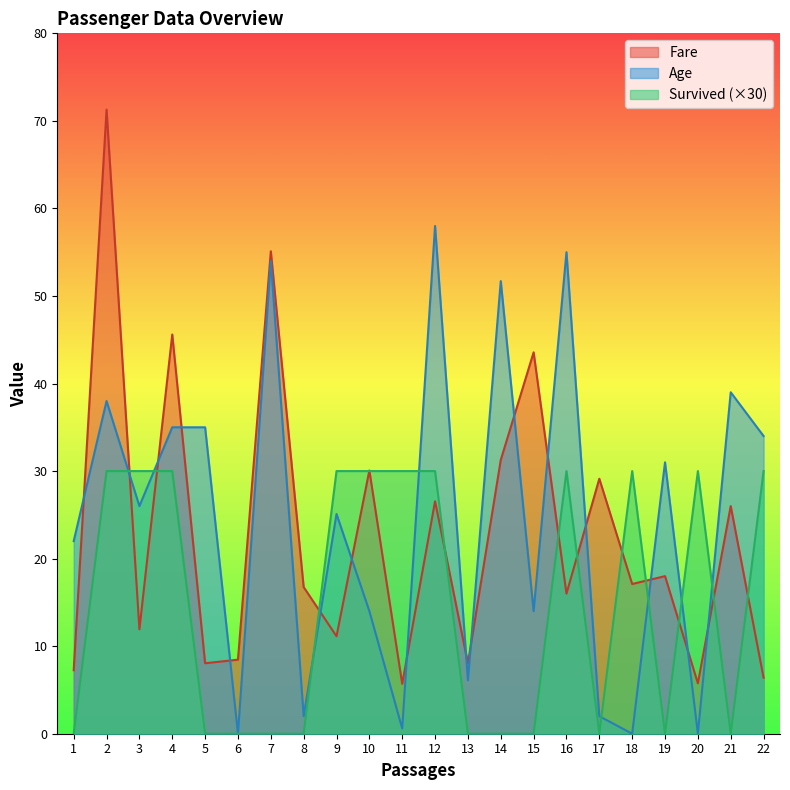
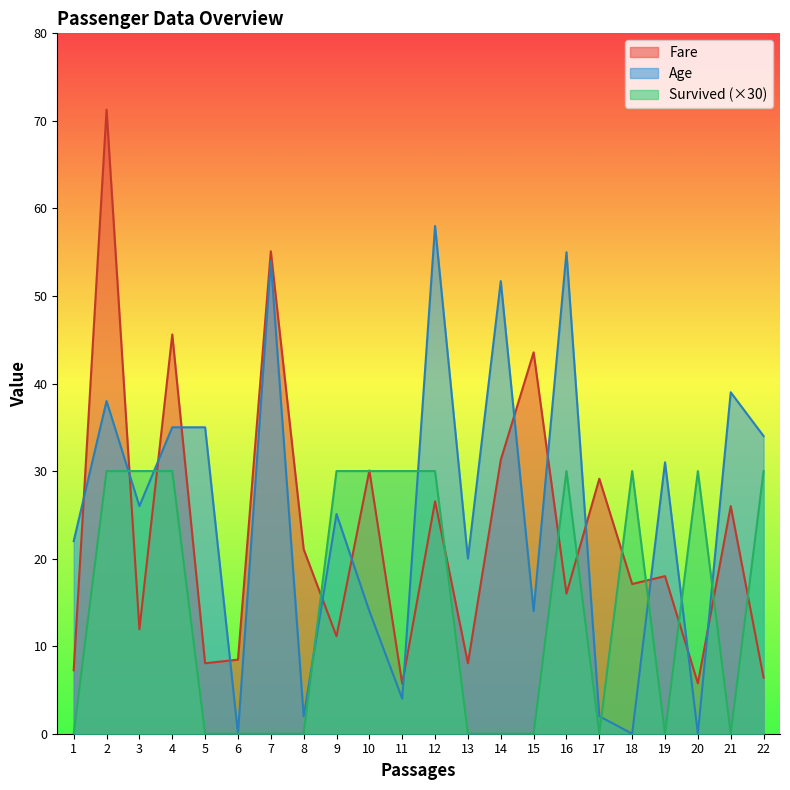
Fare, 8: 17 -> 21
Age, 11: 1 -> 4
Age, 13: 6 -> 20
